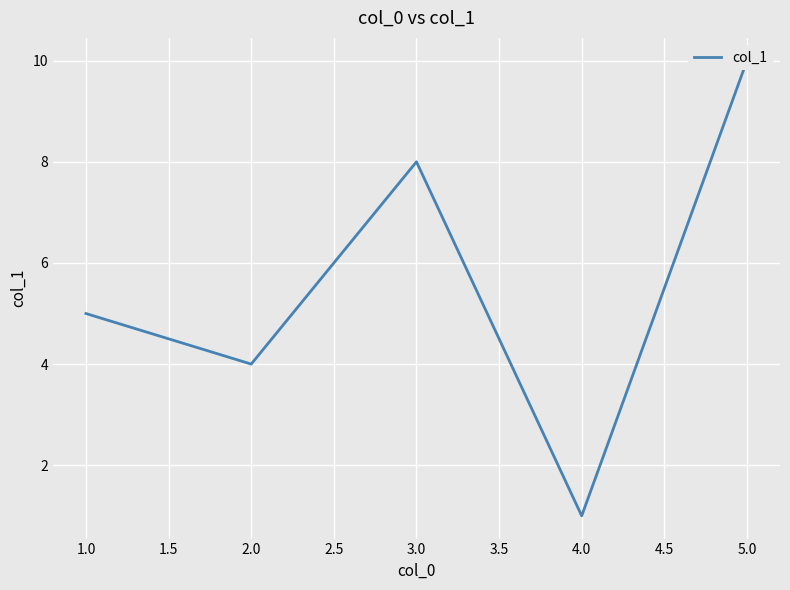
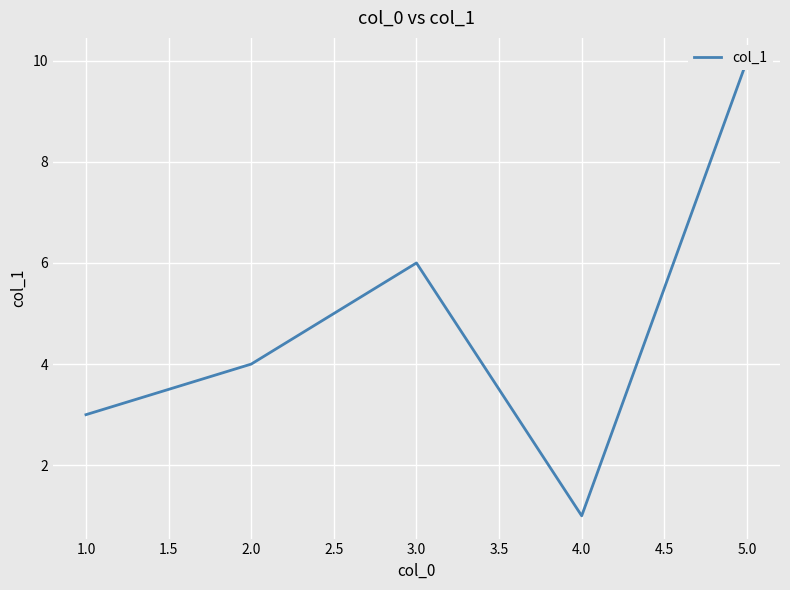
1.0: 5 -> 3
3.0: 8 -> 6
